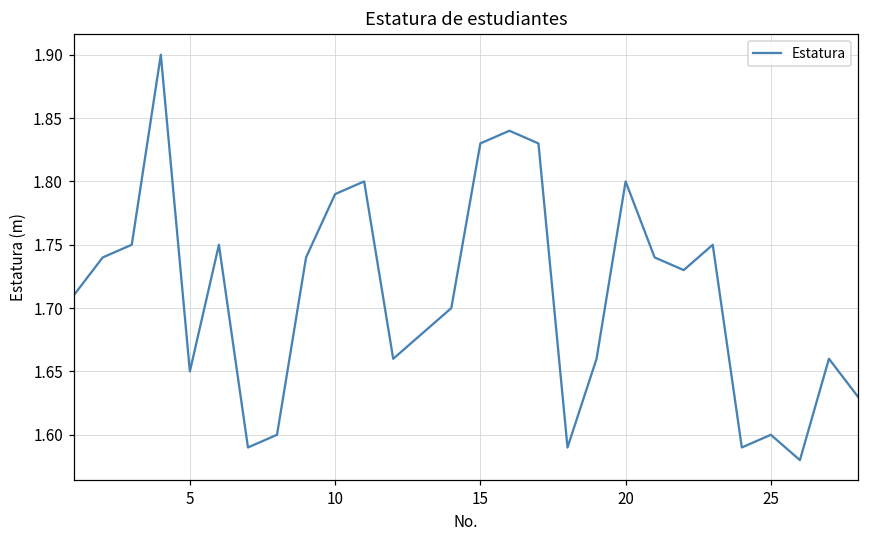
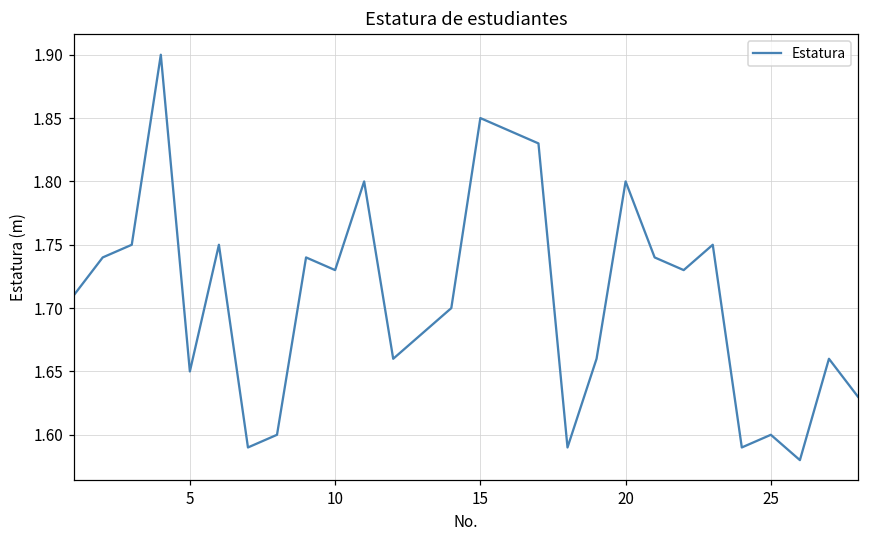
10: 1.79 -> 1.73
15: 1.83 -> 1.85
